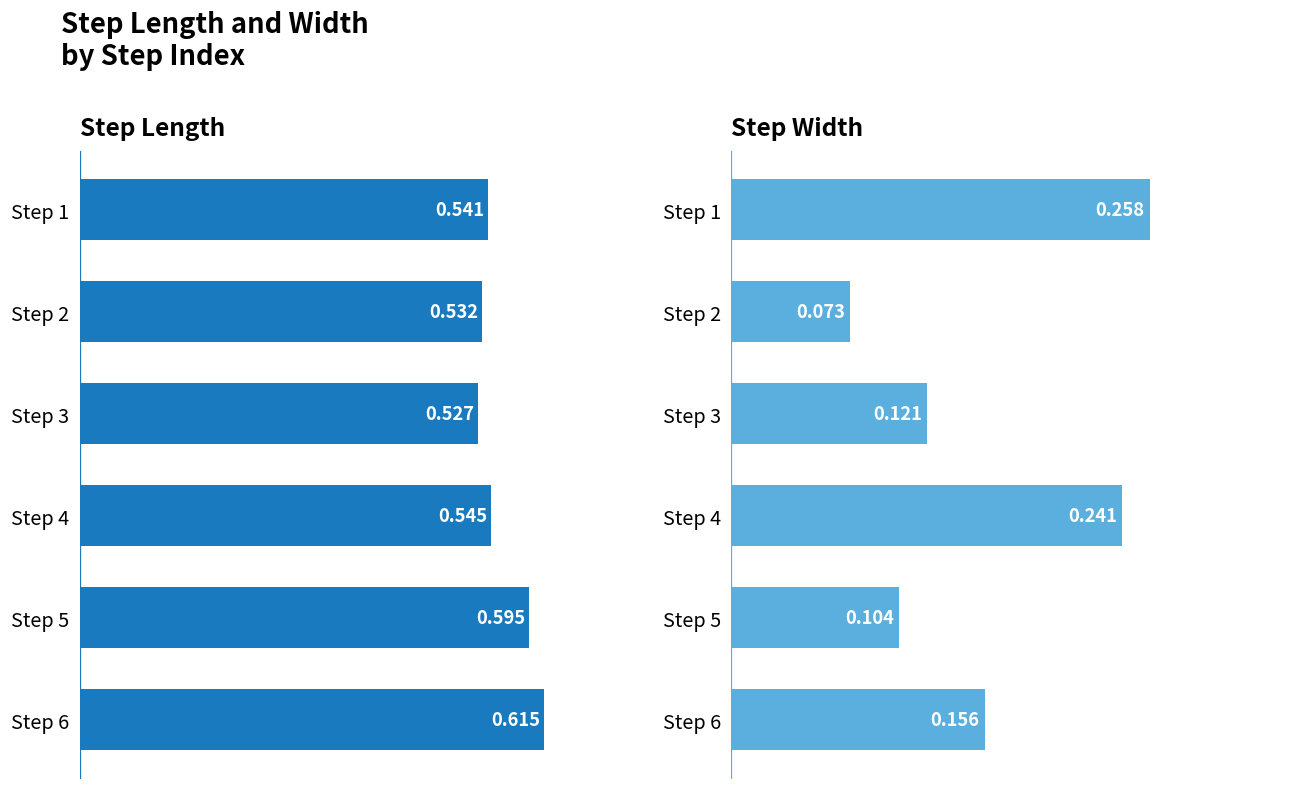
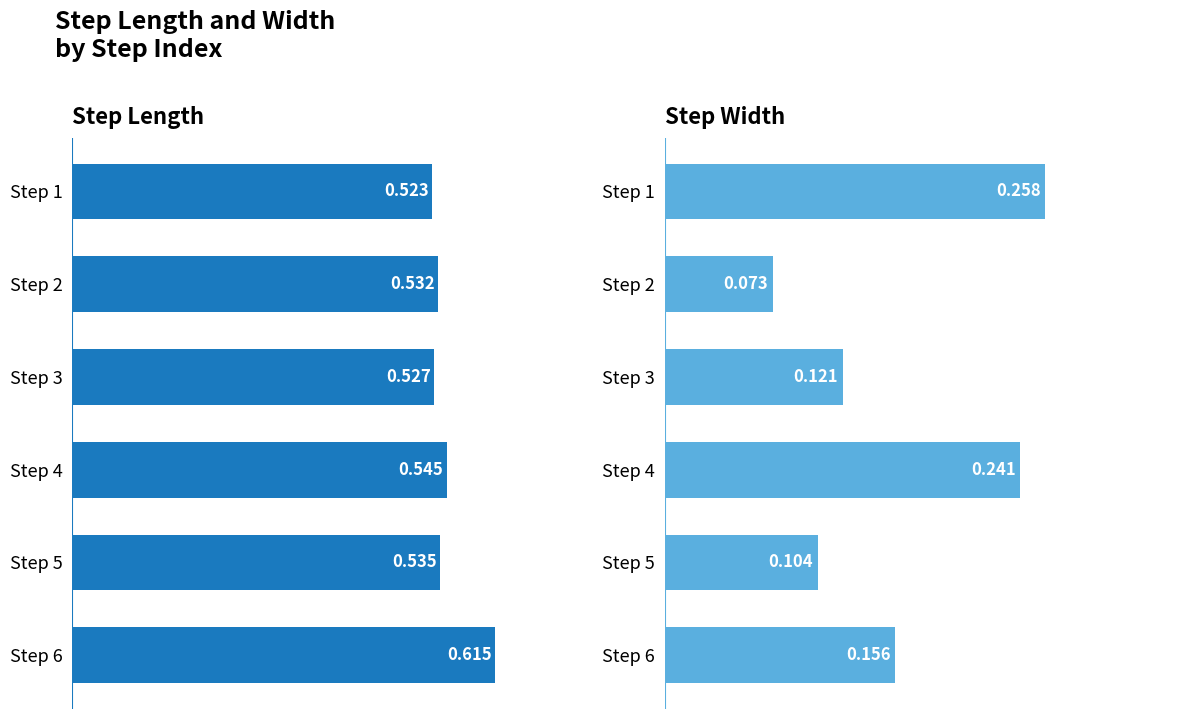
Step Length, Step 1: 0.541 -> 0.523
Step Length, Step 5: 0.595 -> 0.535
